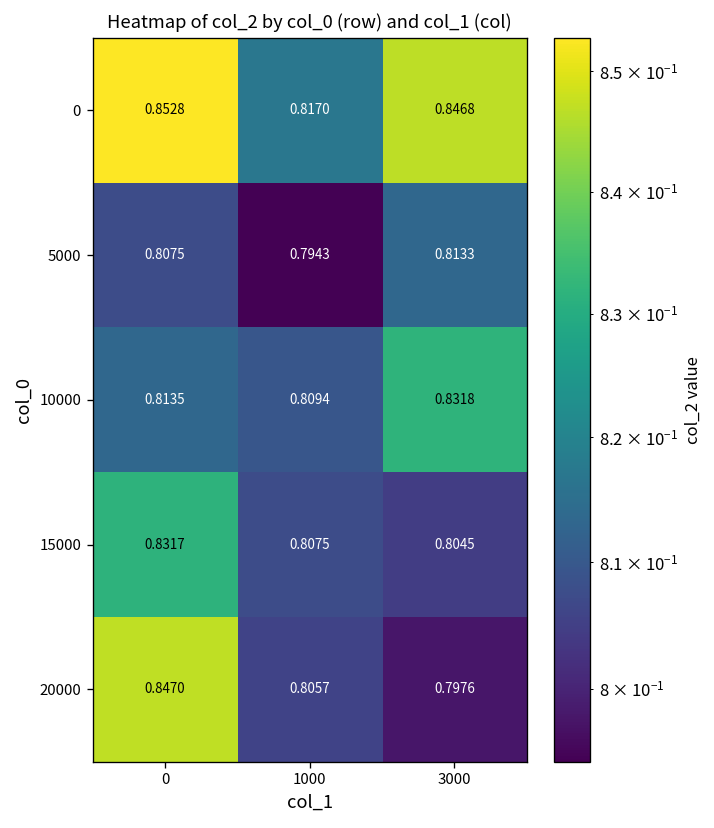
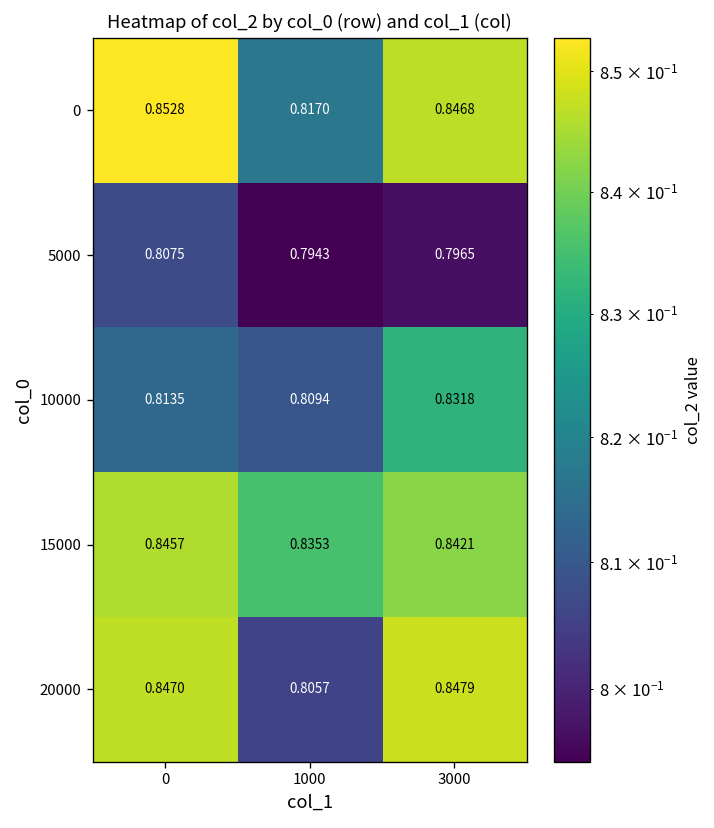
5000, 3000: 0.8133 -> 0.7965
15000, 0: 0.8317 -> 0.8457
15000, 1000: 0.8075 -> 0.8353
15000, 3000: 0.8045 -> 0.8421
20000, 3000: 0.7976 -> 0.8479
